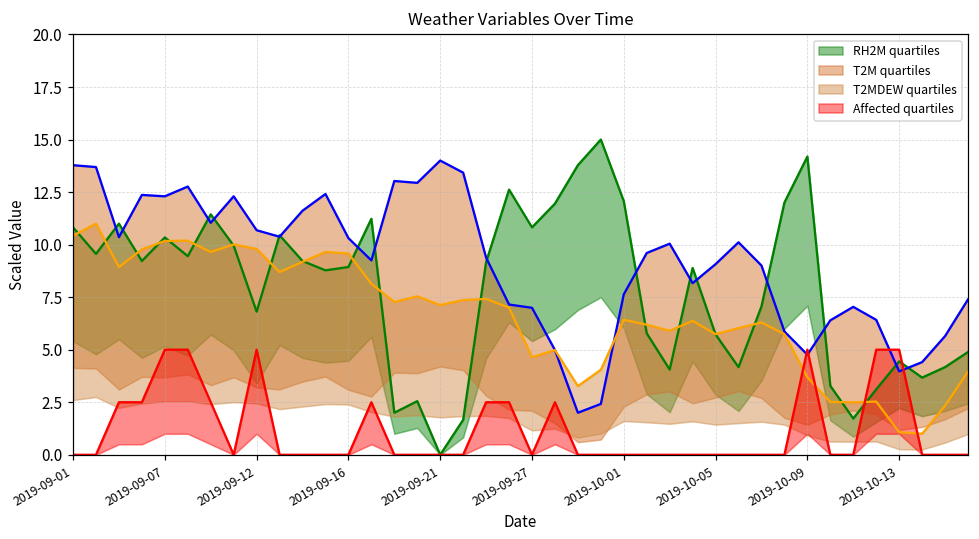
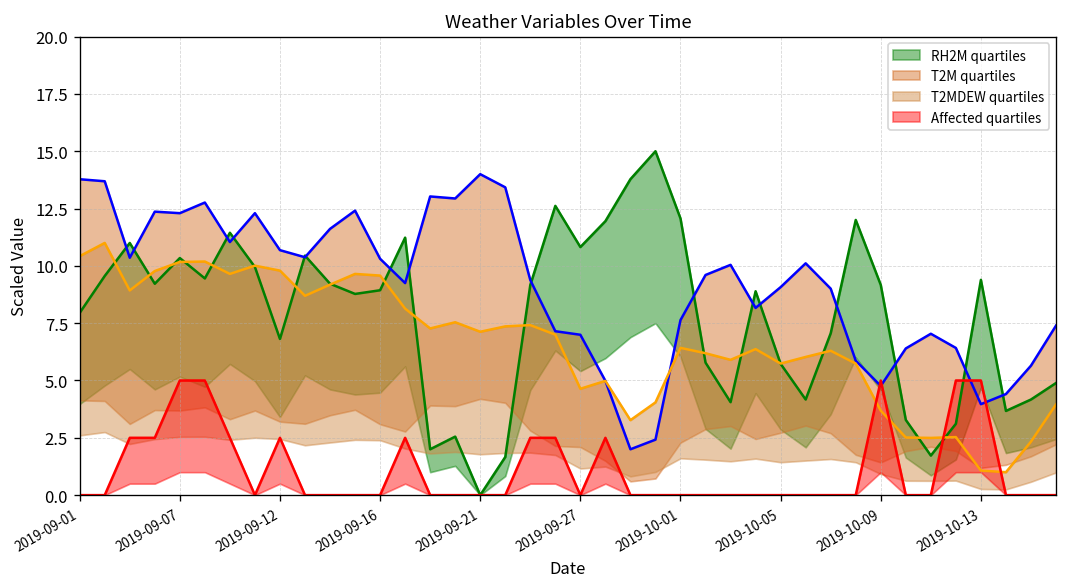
RH2M quartiles, 2019-09-01: 10.8 -> 7.9
Affected quartiles, 2019-09-12: 5.0 -> 2.5
RH2M quartiles, 2019-10-09: 14.2 -> 9.2
RH2M quartiles, 2019-10-13: 4.4 -> 9.4
